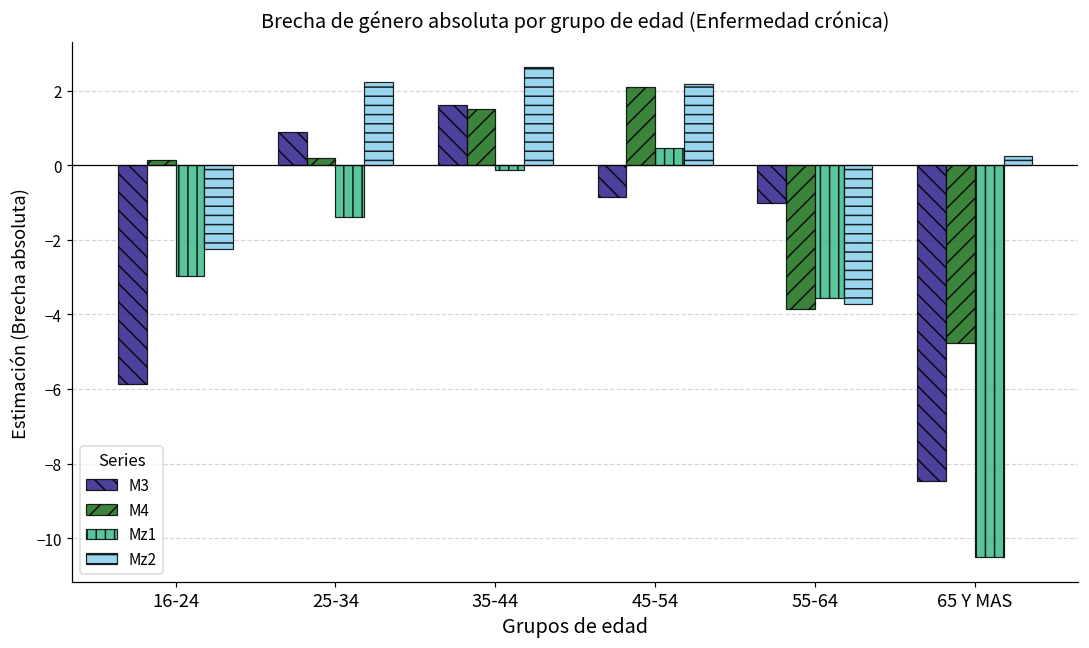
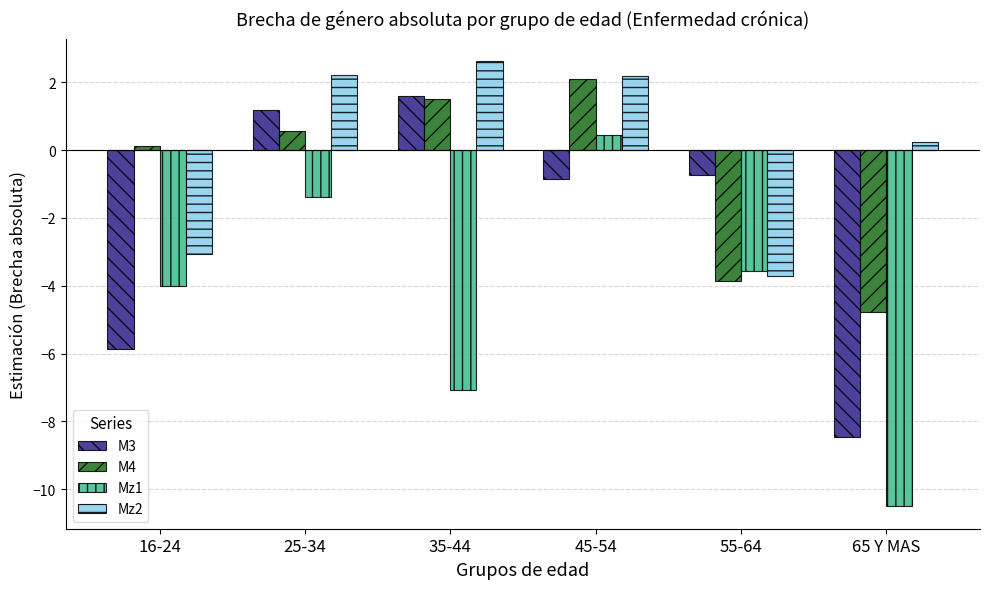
Mz1, 16-24: -3.0 -> -4.0
Mz2, 16-24: -2.2 -> -3.1
M3, 25-34: 0.9 -> 1.2
M4, 25-34: 0.2 -> 0.6
Mz1, 35-44: -0.1 -> -7.1
M3, 55-64: -1.0 -> -0.7
